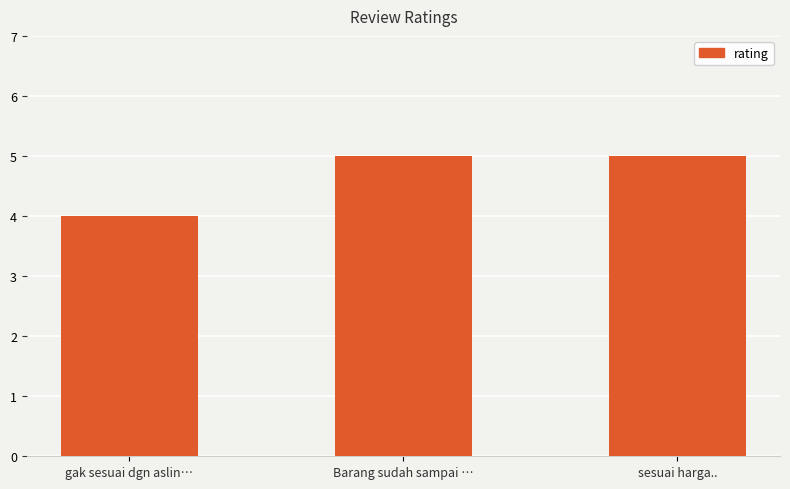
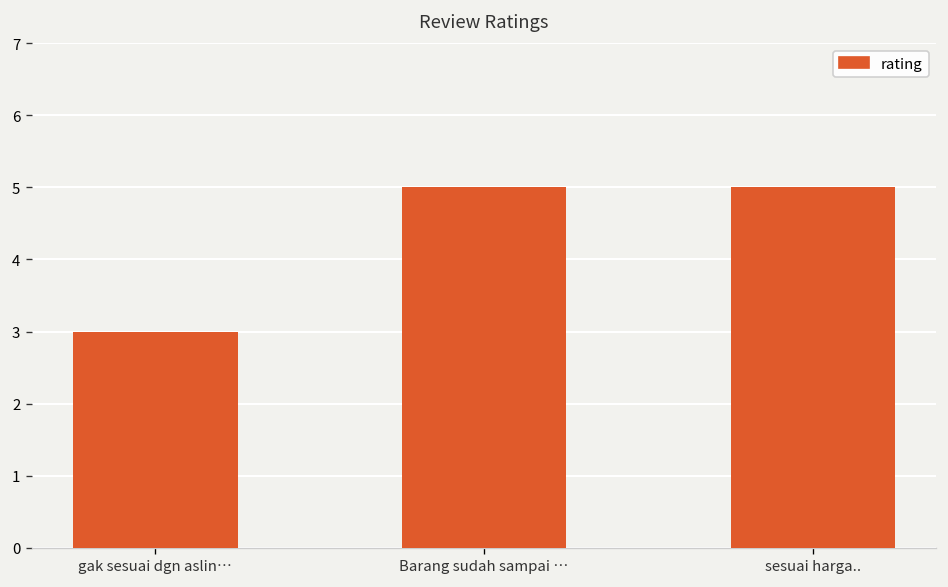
gak sesuai dgn aslin…: 4 -> 3
